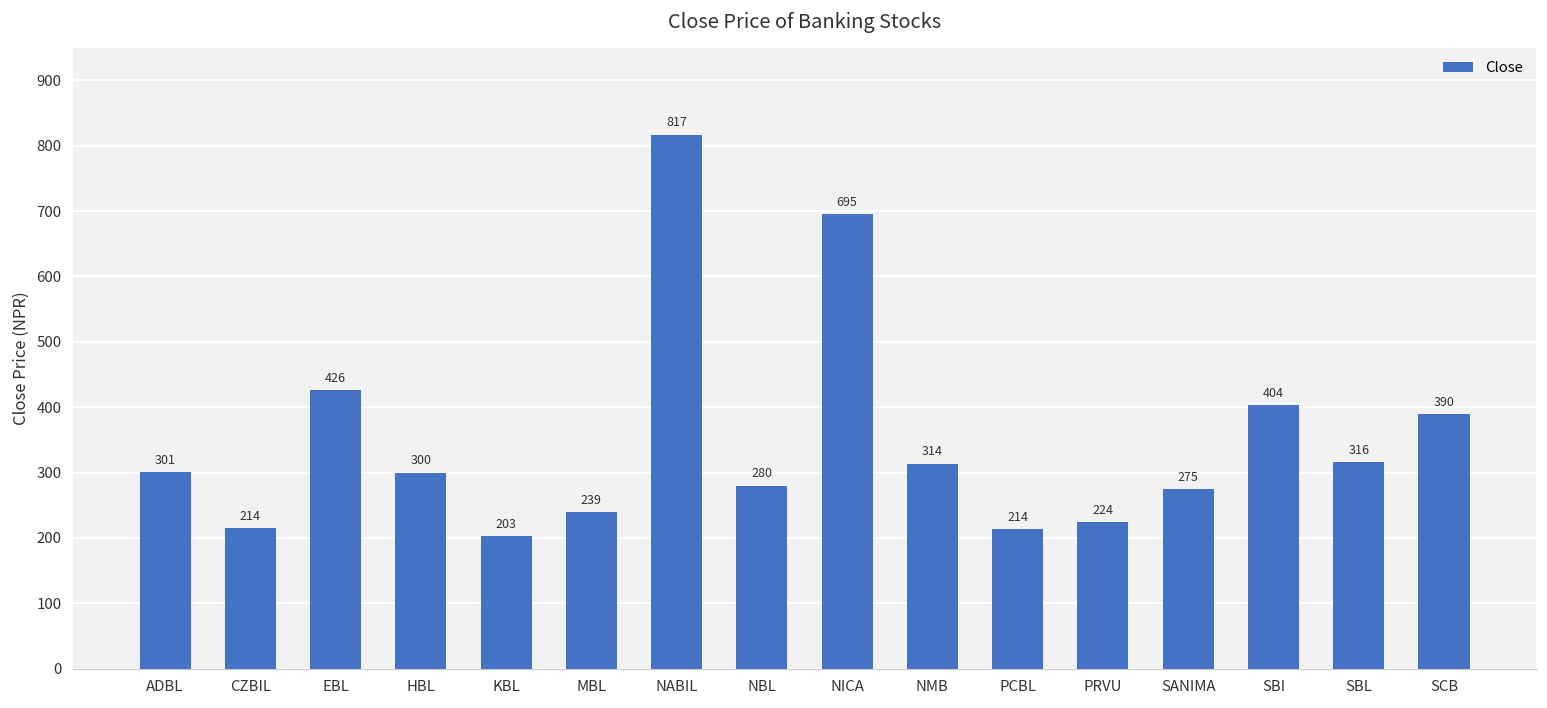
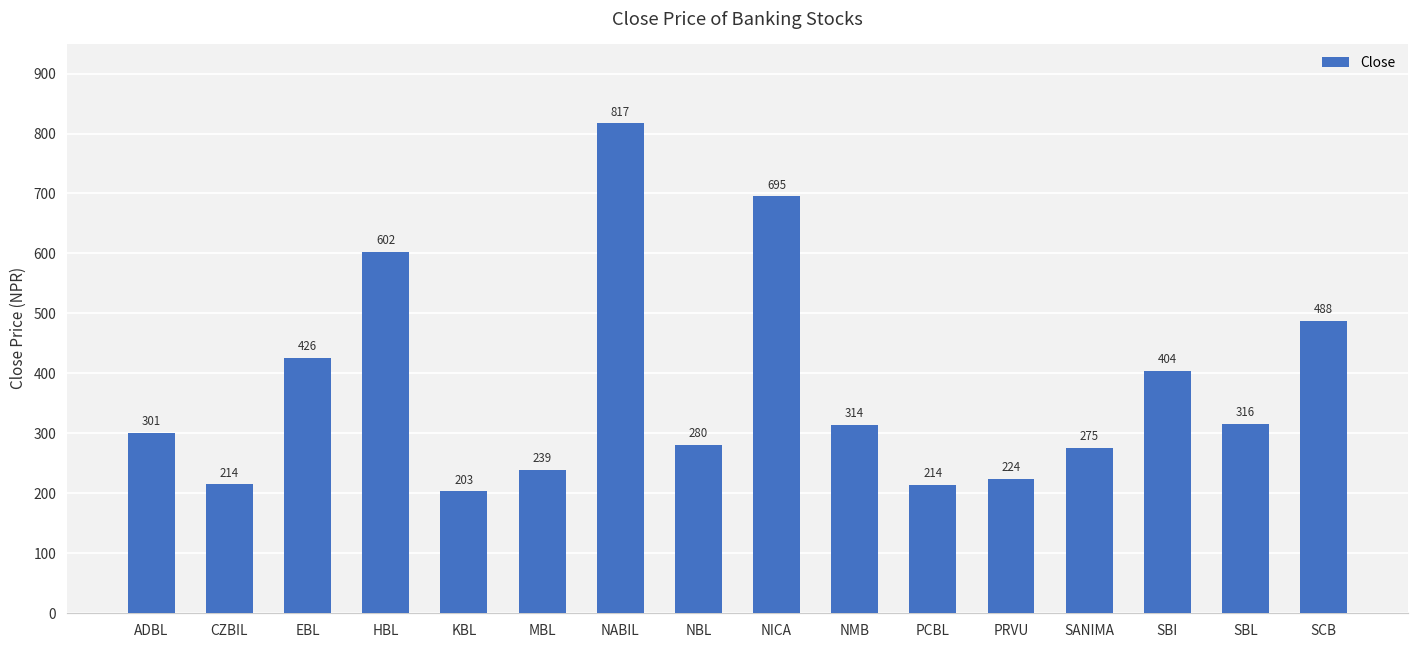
HBL: 300 -> 602
SCB: 390 -> 488
